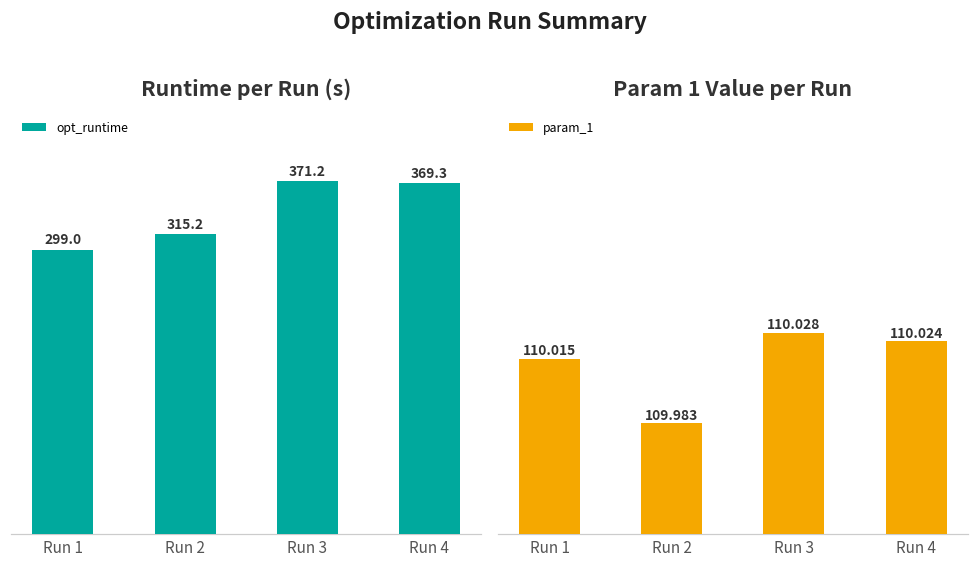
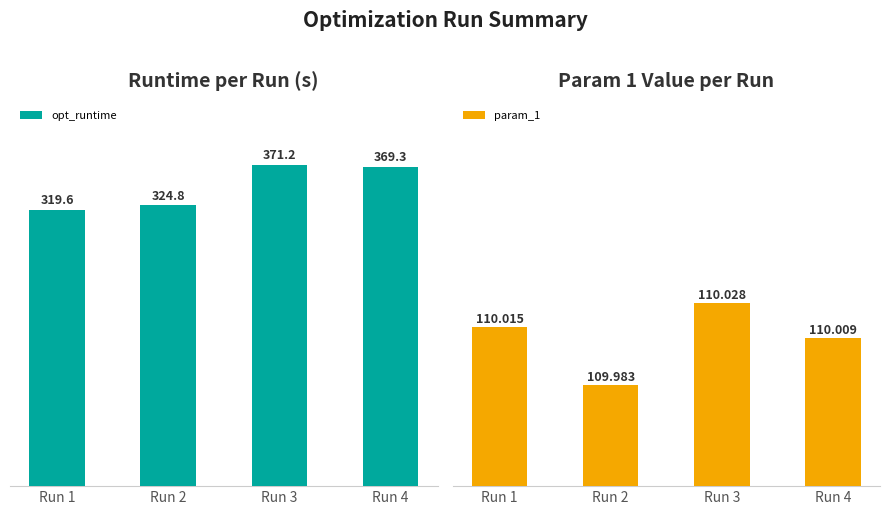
Runtime per Run (s), Run 1: 299.0 -> 319.6
Runtime per Run (s), Run 2: 315.2 -> 324.8
Param 1 Value per Run, Run 4: 110.024 -> 110.009
